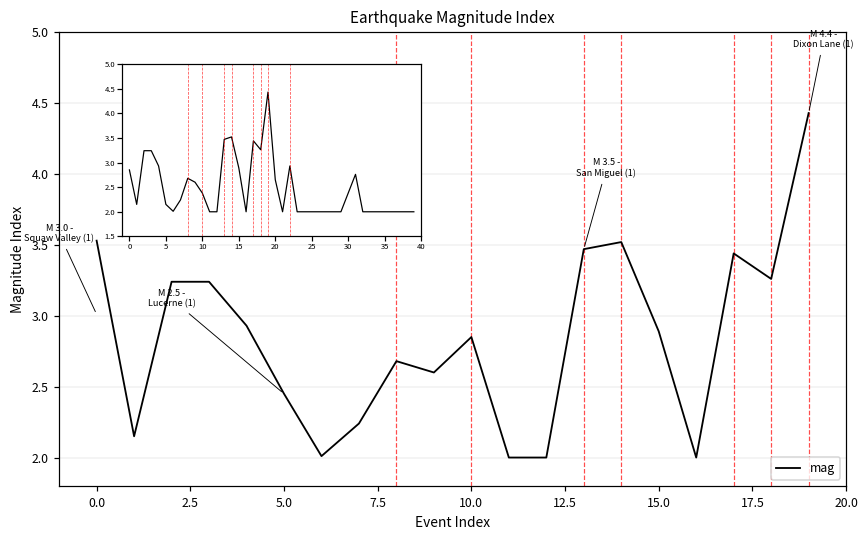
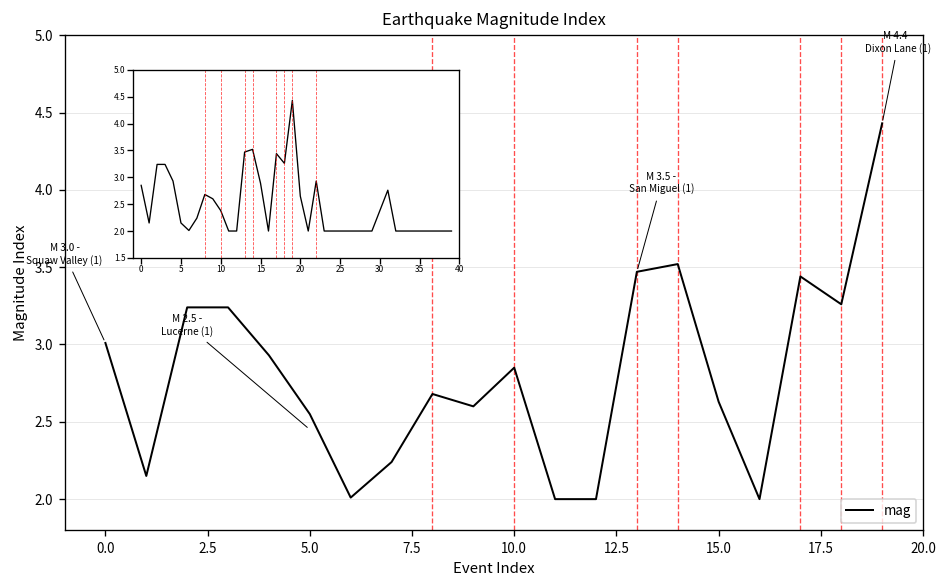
0.0: 3.53 -> 3.01
5.0: 2.45 -> 2.55
15.0: 2.89 -> 2.63
